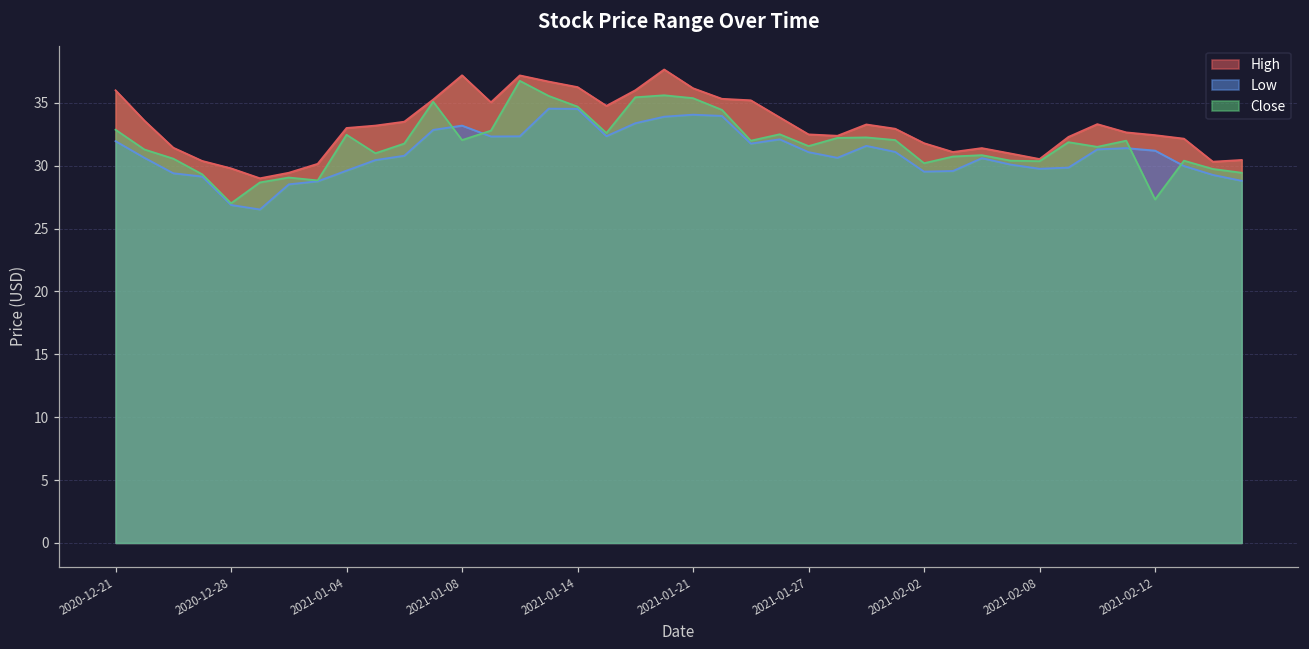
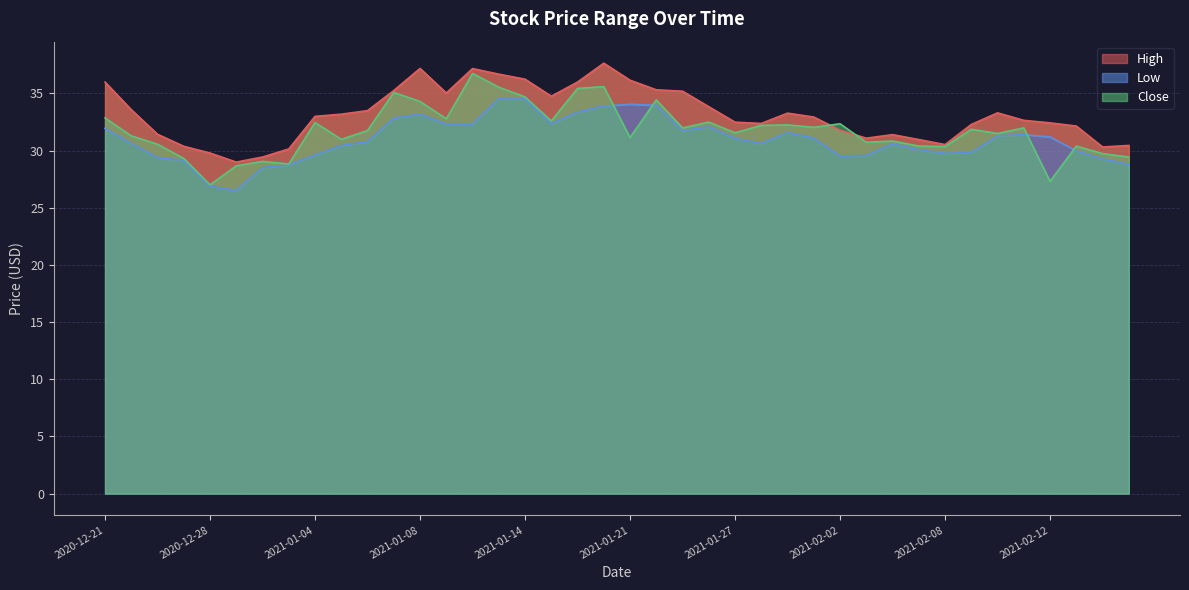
Close, 2021-01-08: 32.0 -> 34.3
Close, 2021-01-21: 35.4 -> 31.1
Close, 2021-02-02: 30.2 -> 32.4
